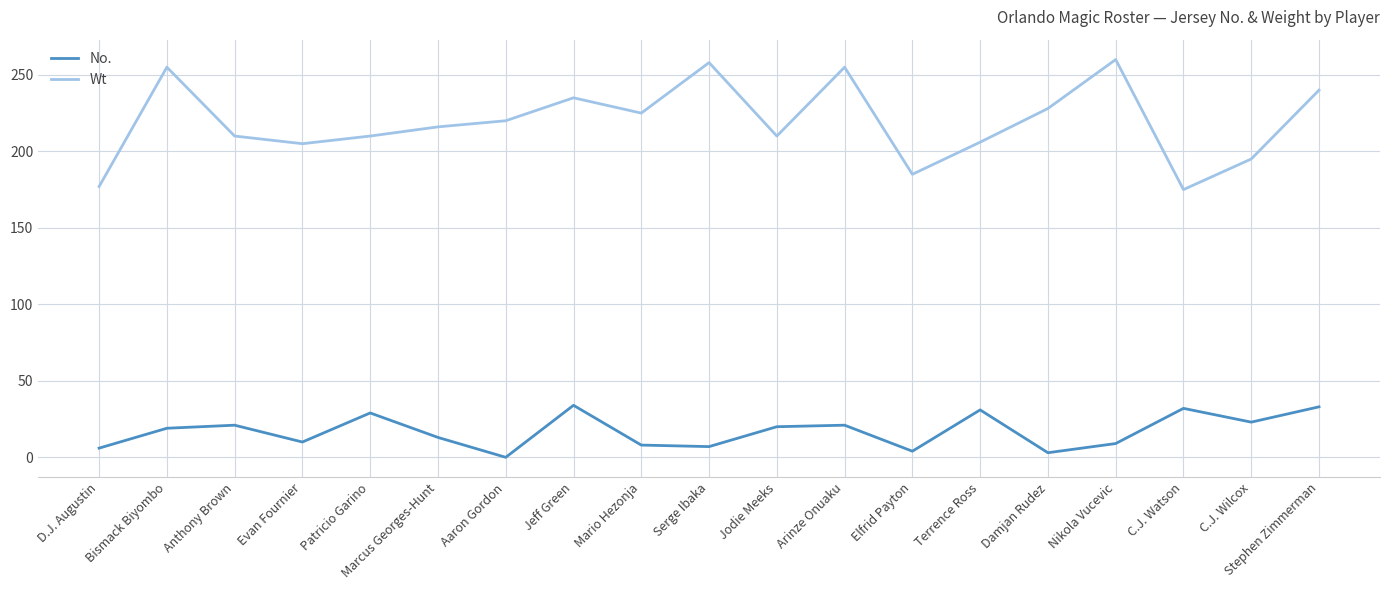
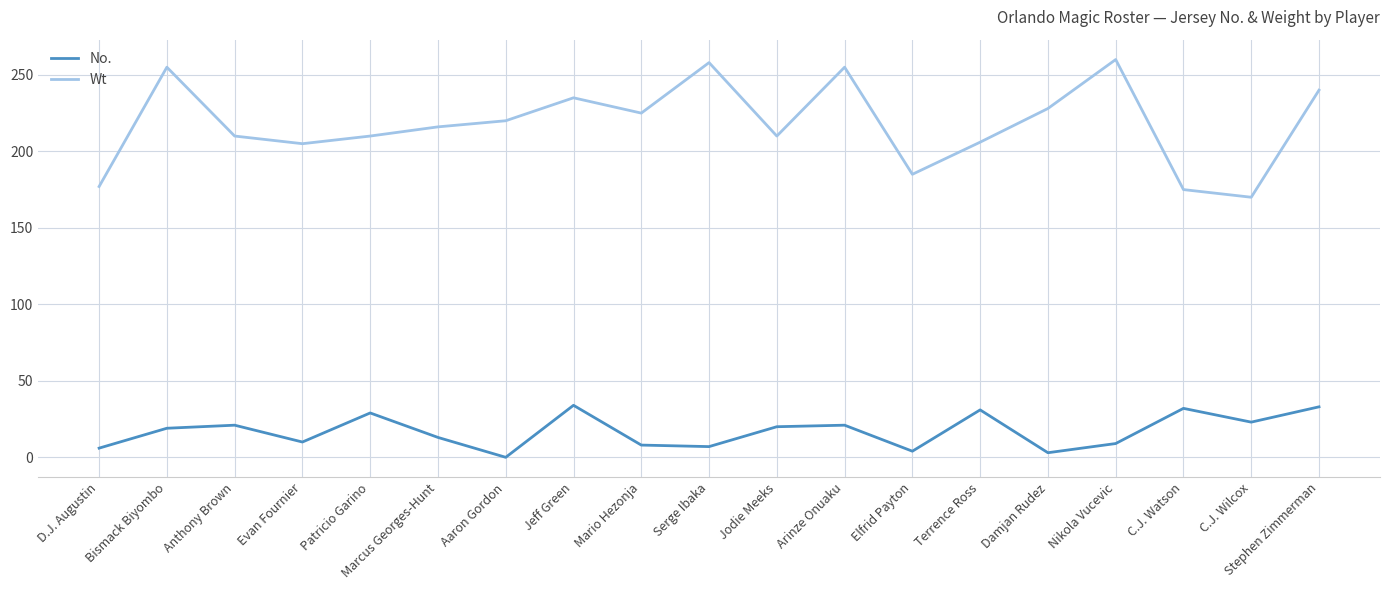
Wt, C.J. Wilcox: 195 -> 170
